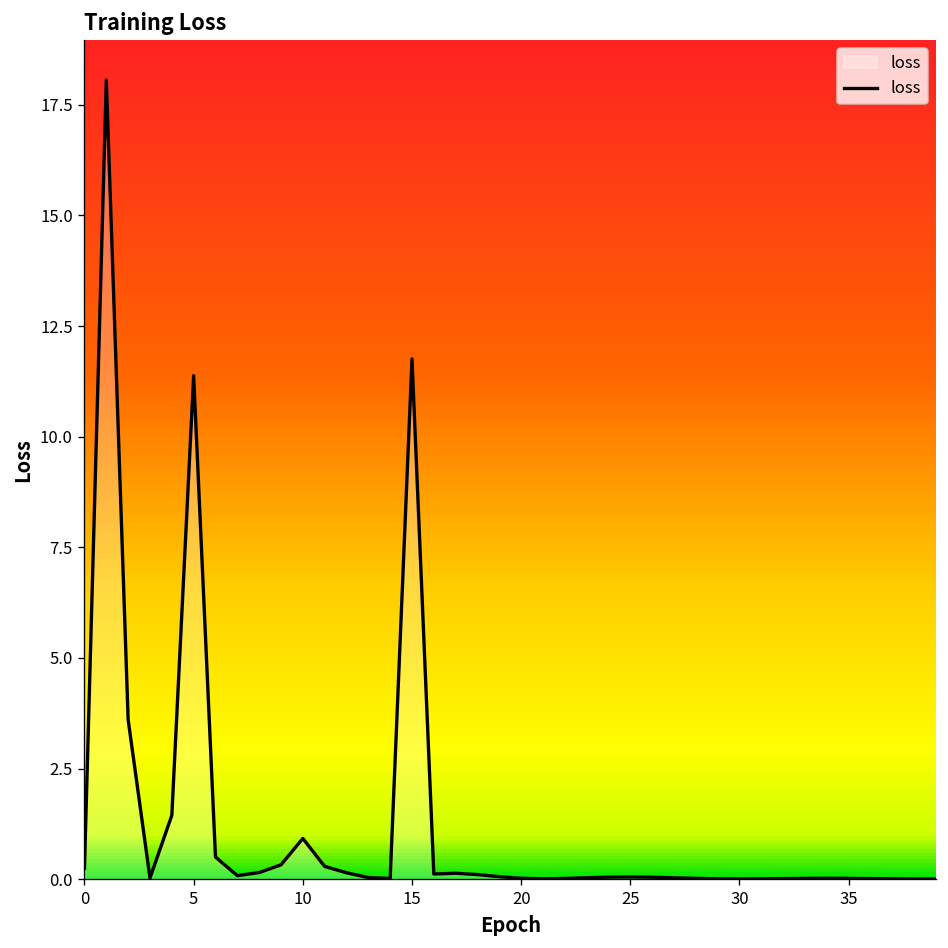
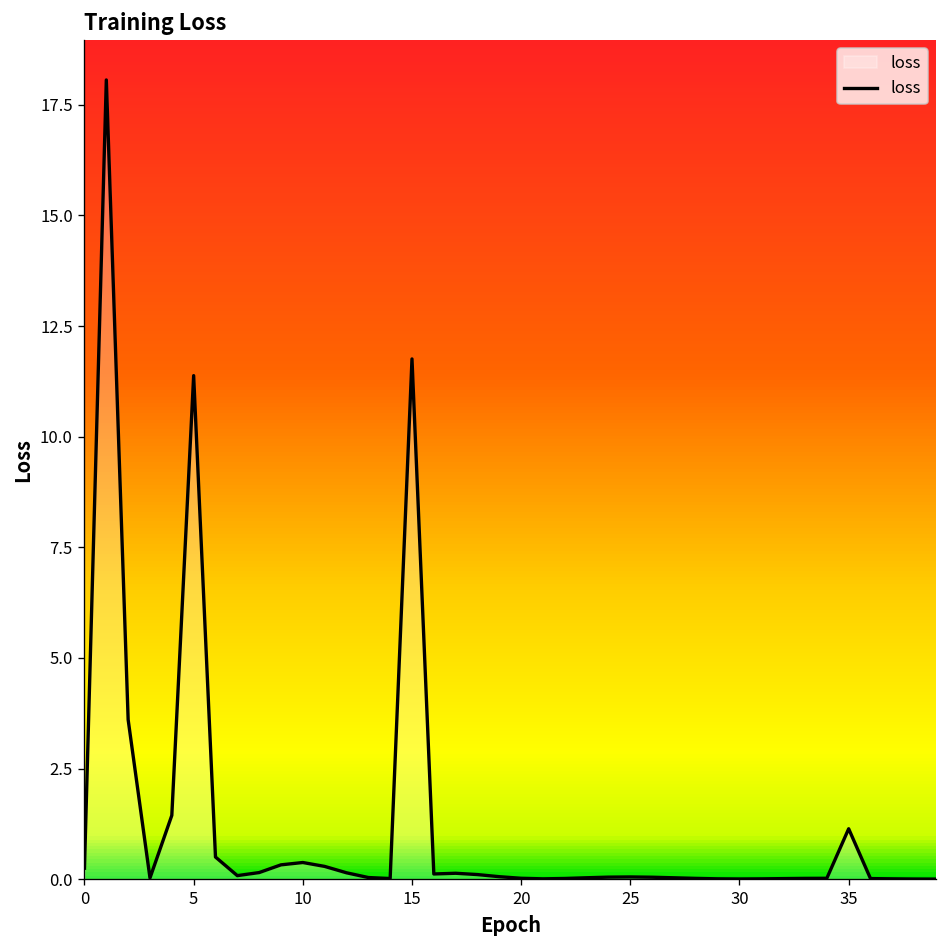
10: 0.9 -> 0.4
35: 0.0 -> 1.1
